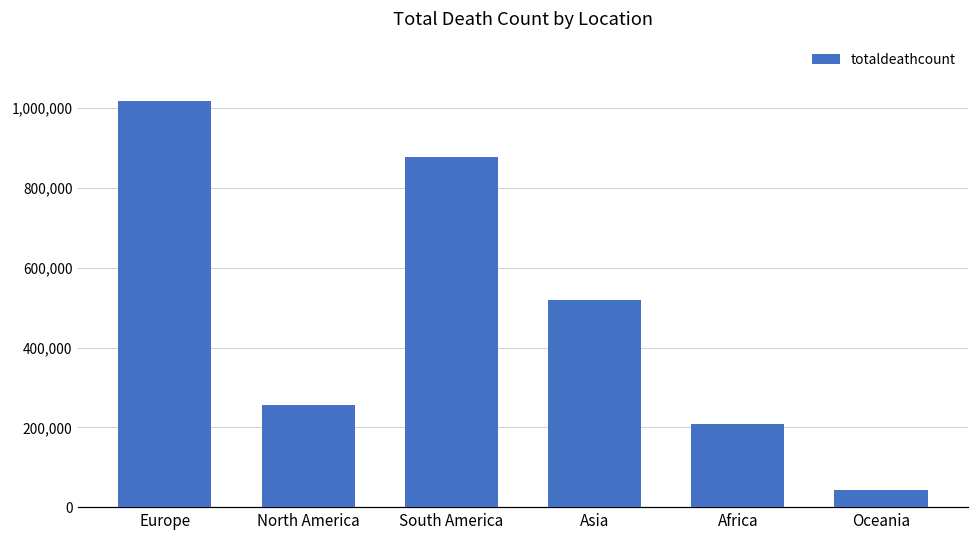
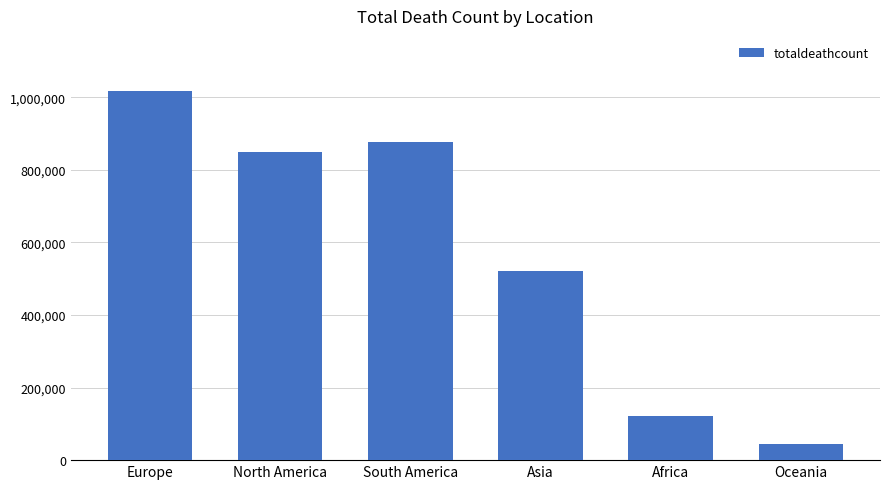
North America: 260,000 -> 850,000
Africa: 210,000 -> 120,000
